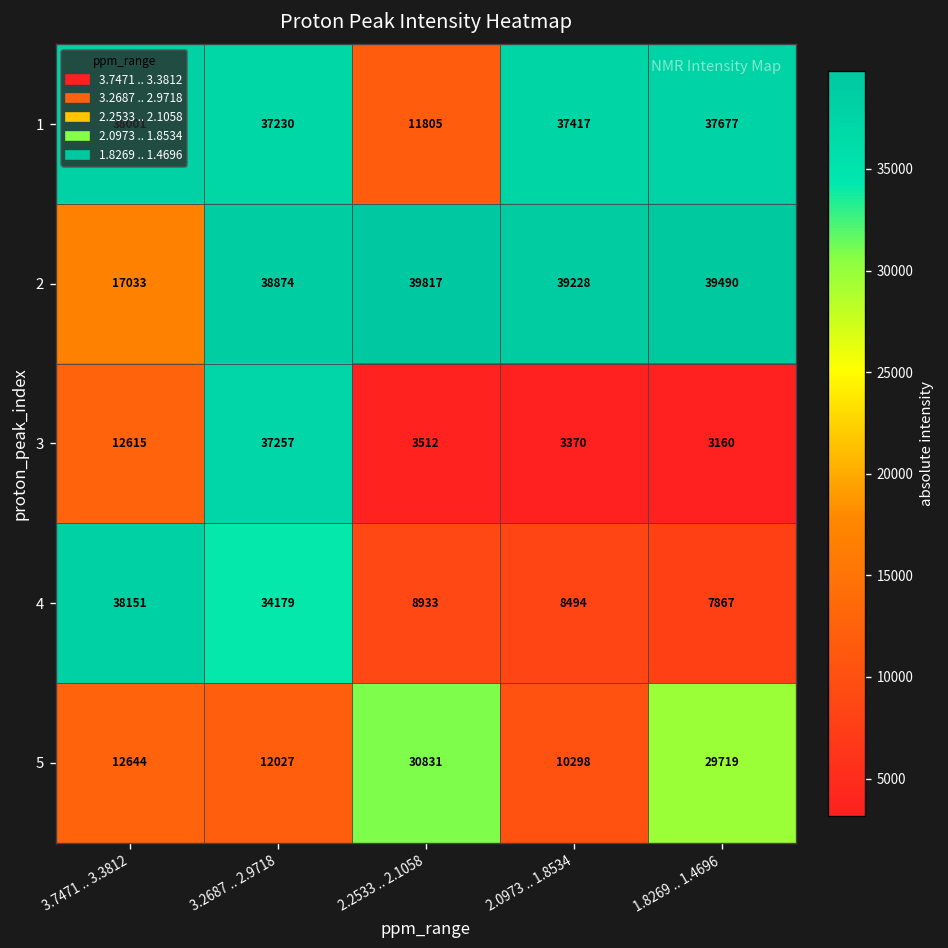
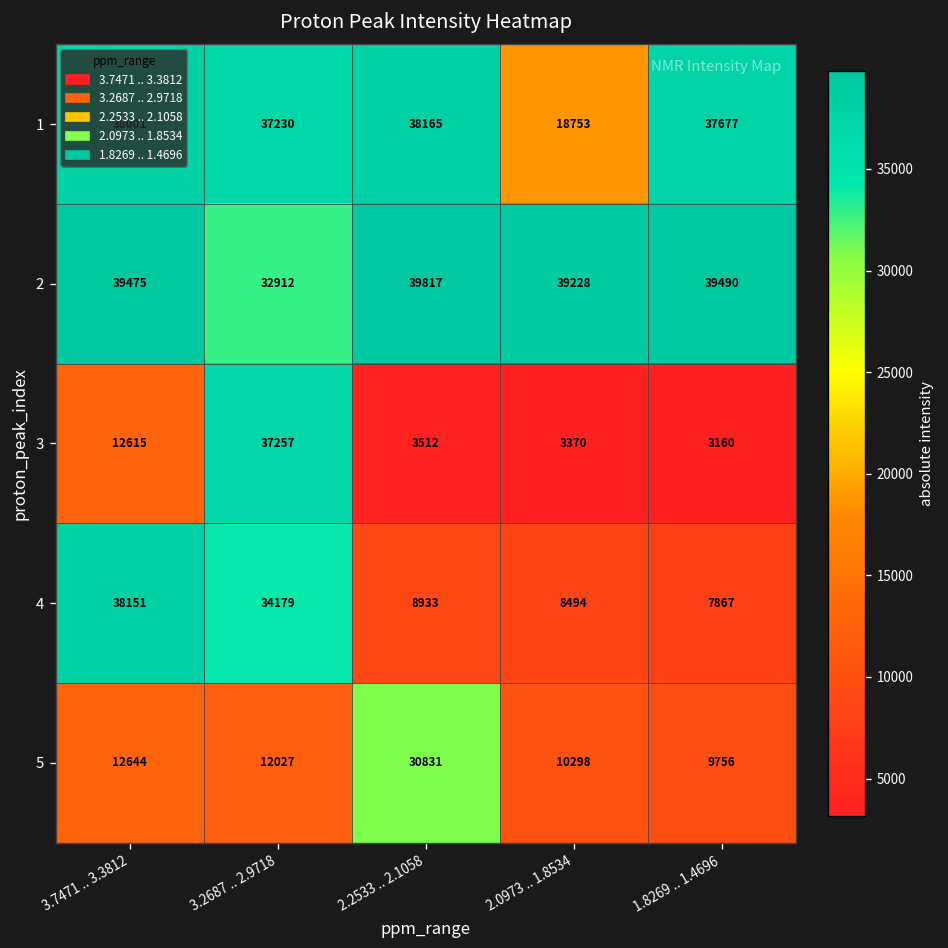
1, 2.2533 .. 2.1058: 11805 -> 38165
1, 2.0973 .. 1.8534: 37417 -> 18753
2, 3.7471 .. 3.3812: 17033 -> 39475
2, 3.2687 .. 2.9718: 38874 -> 32912
5, 1.8269 .. 1.4696: 29719 -> 9756
